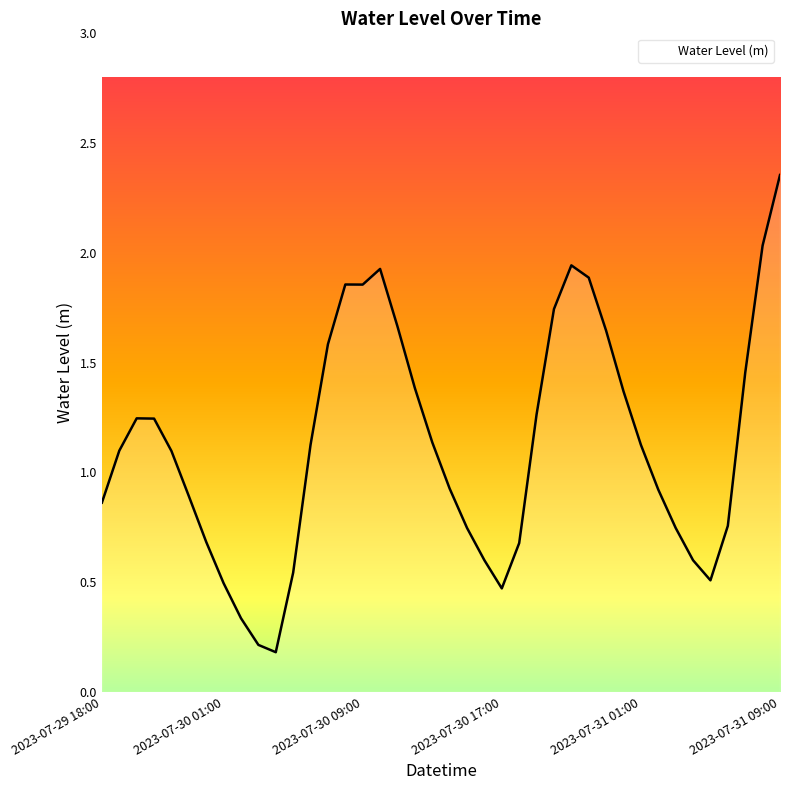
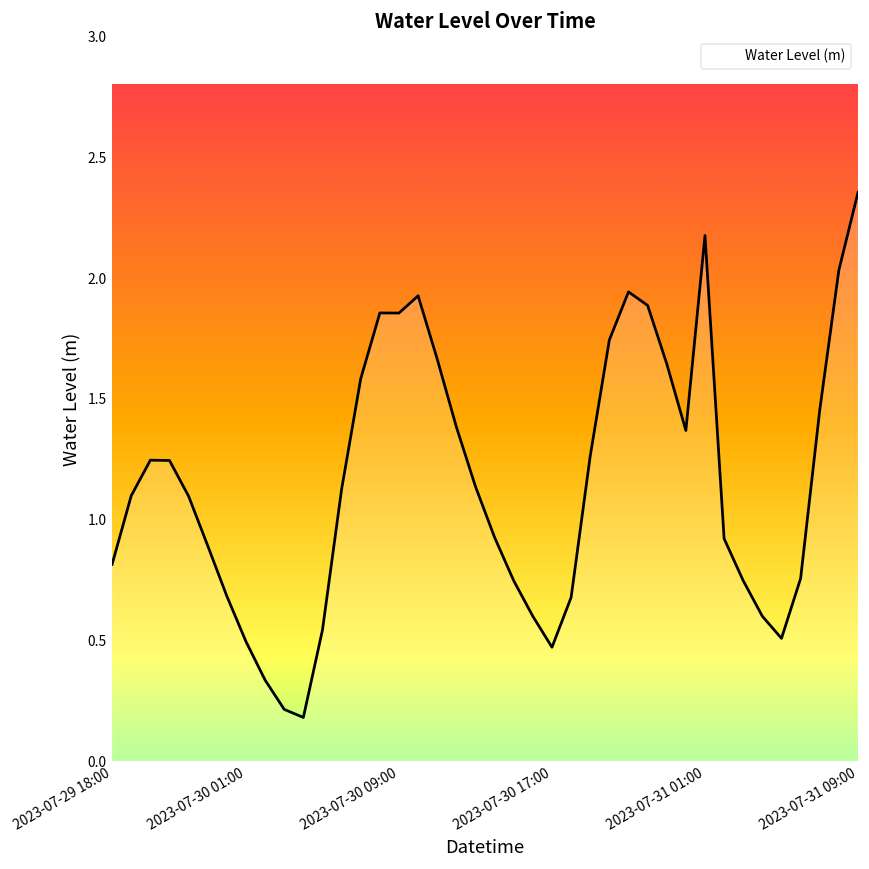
2023-07-29 18:00: 0.86 -> 0.81
2023-07-31 01:00: 1.13 -> 2.18
